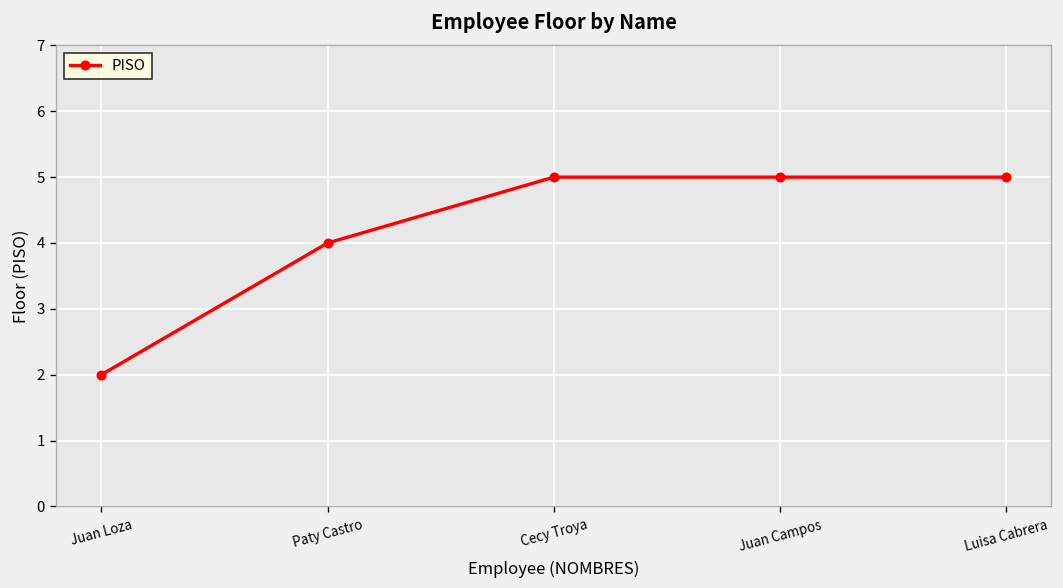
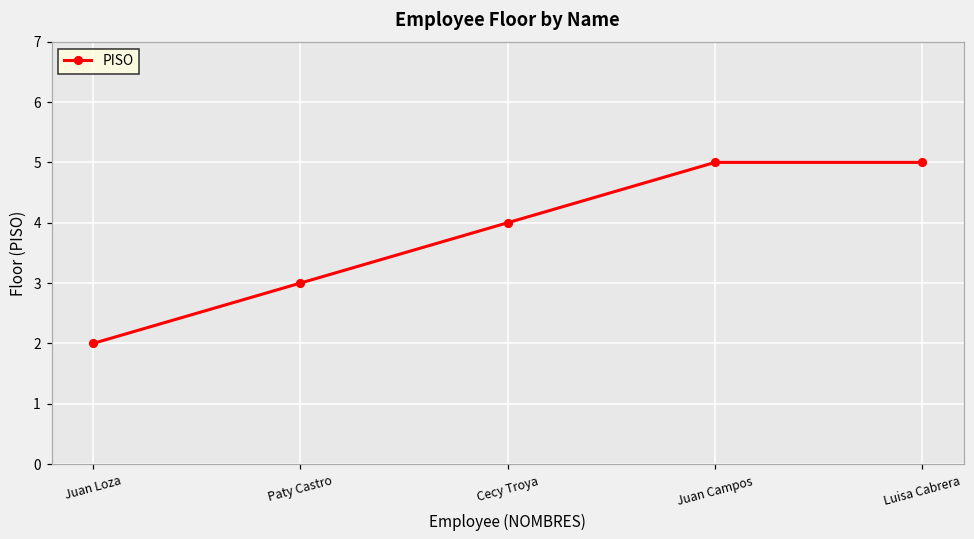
Paty Castro: 4 -> 3
Cecy Troya: 5 -> 4
